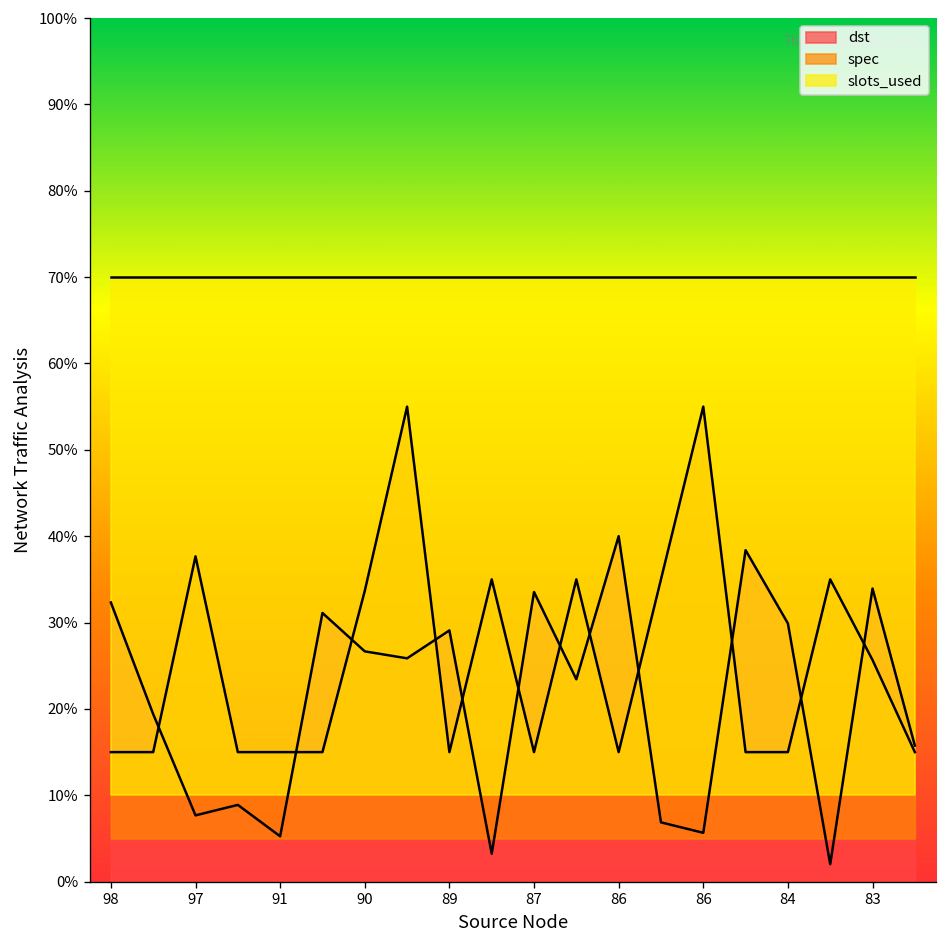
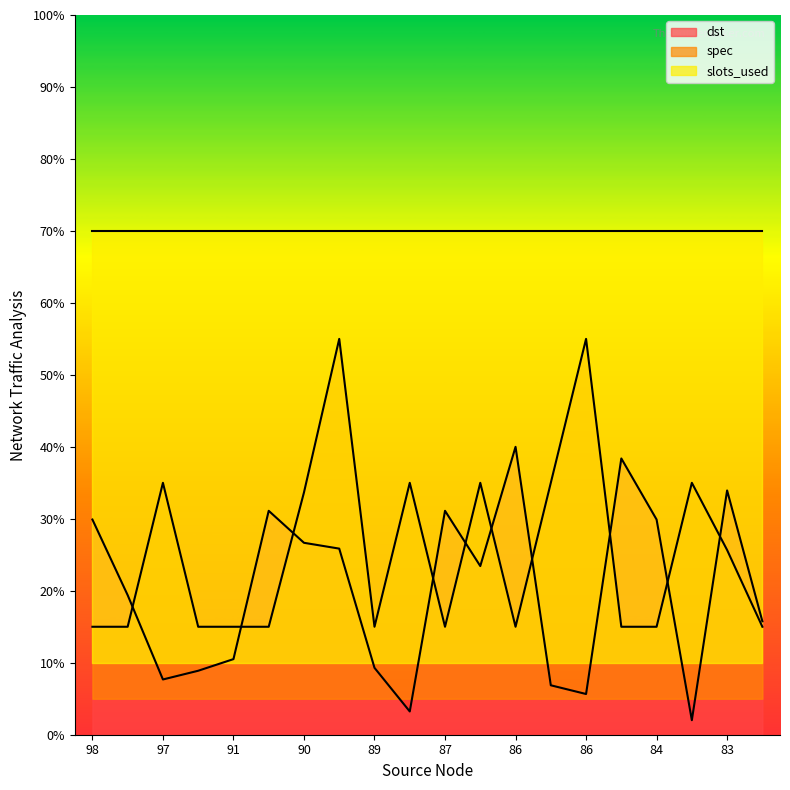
dst, 98: 32% -> 30%
spec, 97: 38% -> 35%
dst, 91: 5% -> 11%
dst, 89: 29% -> 9%
dst, 87: 34% -> 31%
